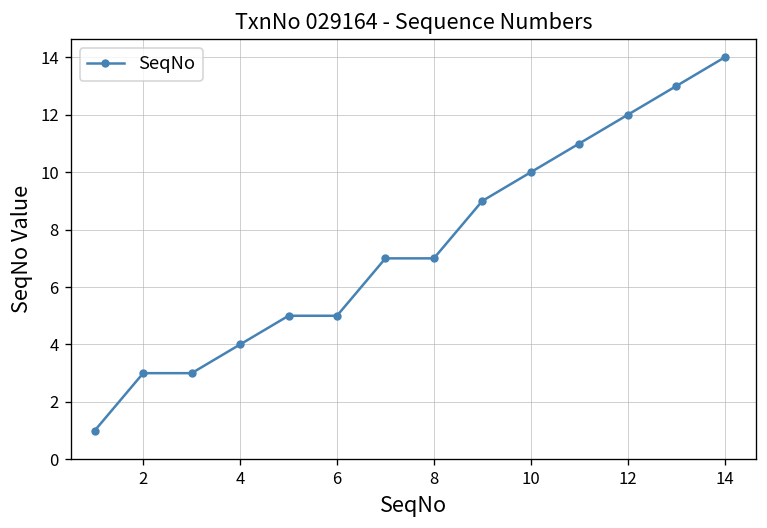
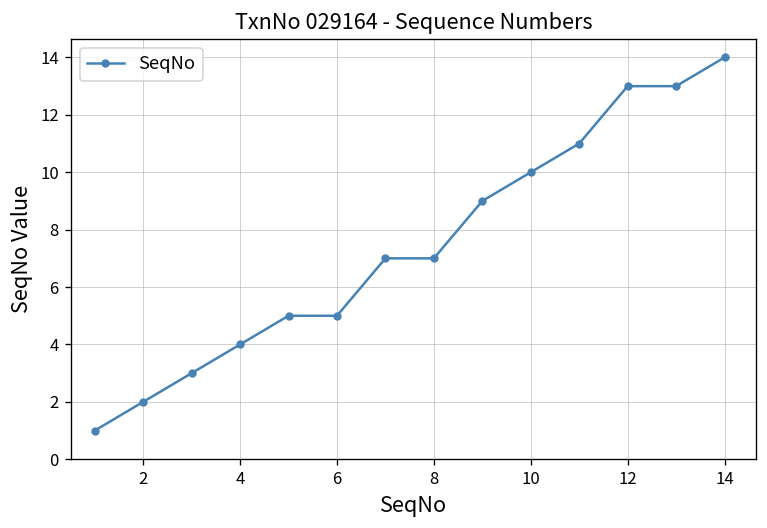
2: 3 -> 2
12: 12 -> 13
